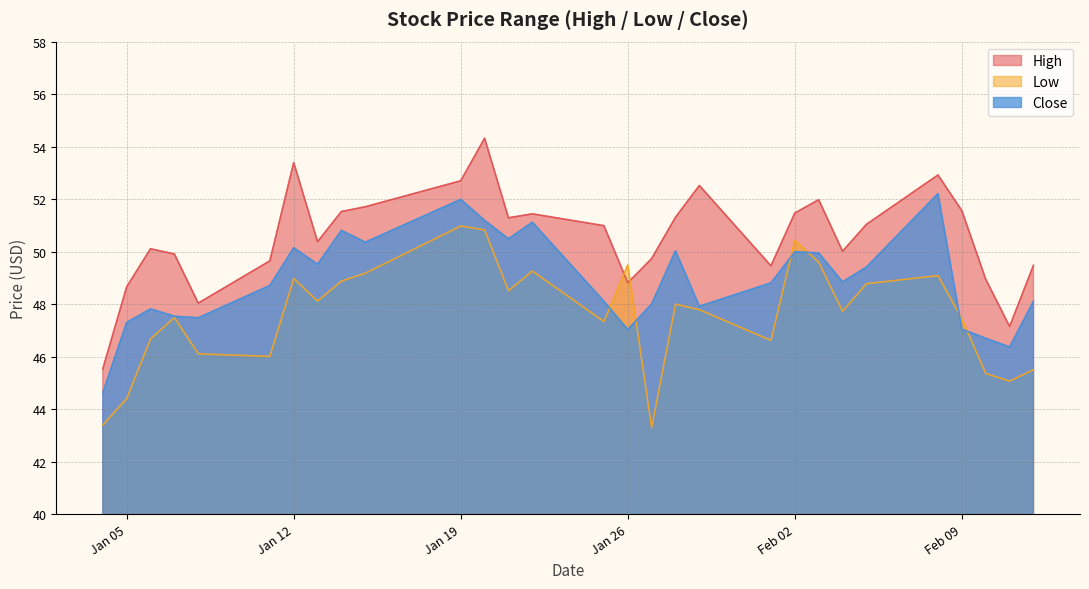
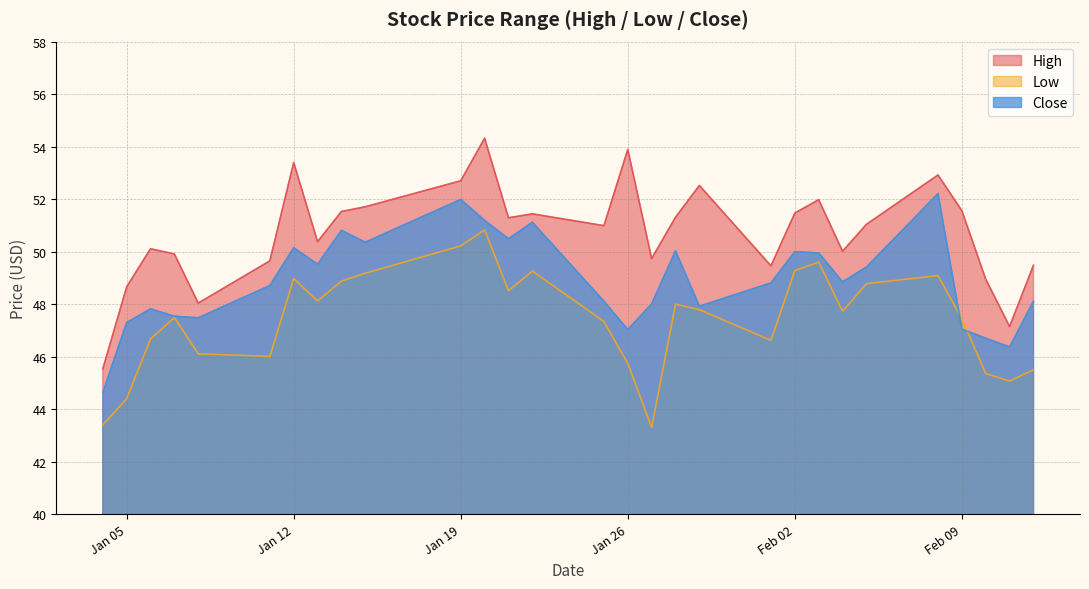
Low, Jan 19: 51.0 -> 50.2
High, Jan 26: 48.8 -> 53.9
Low, Jan 26: 49.5 -> 45.7
Low, Feb 02: 50.4 -> 49.3
